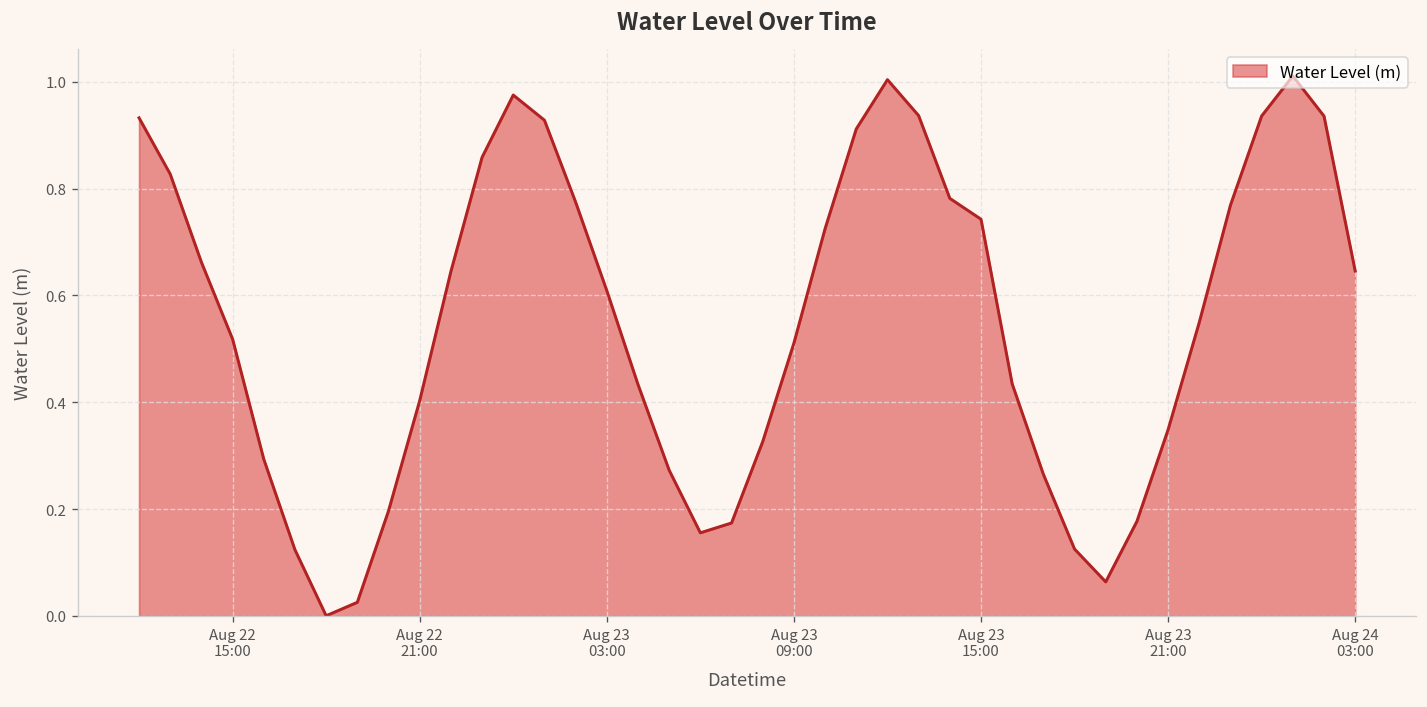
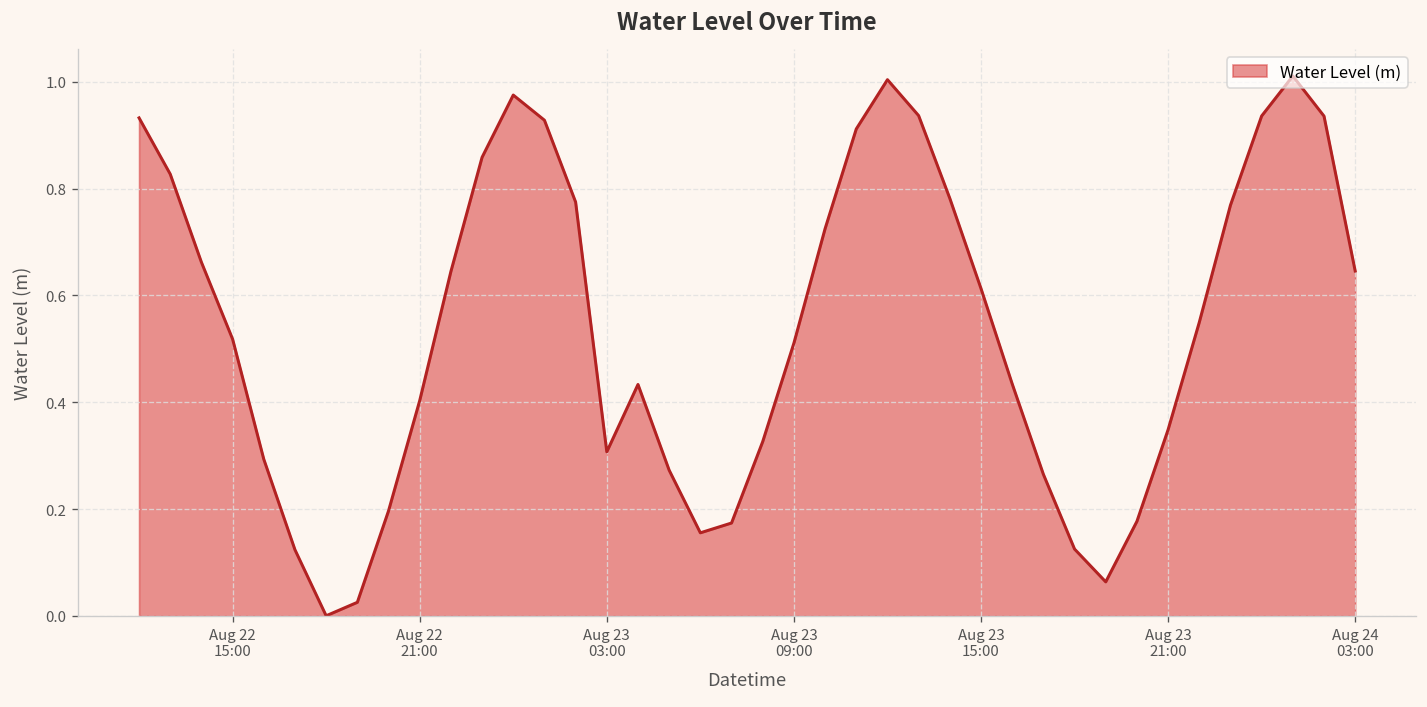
Aug 23 03:00: 0.61 -> 0.31
Aug 23 15:00: 0.74 -> 0.61
